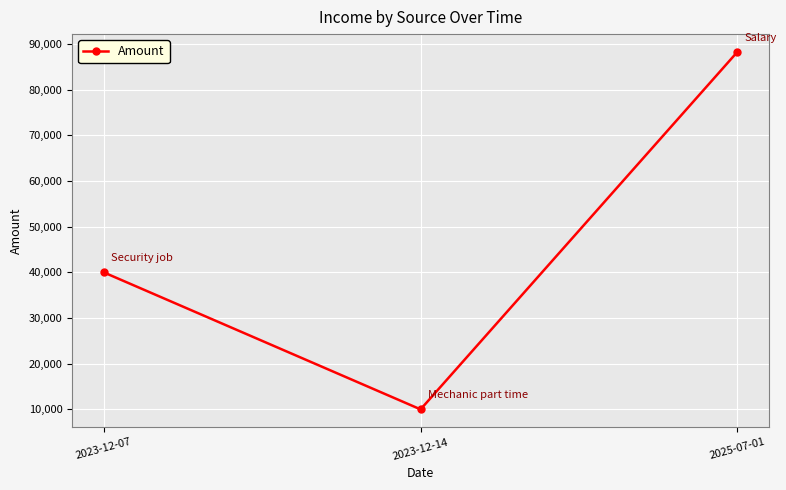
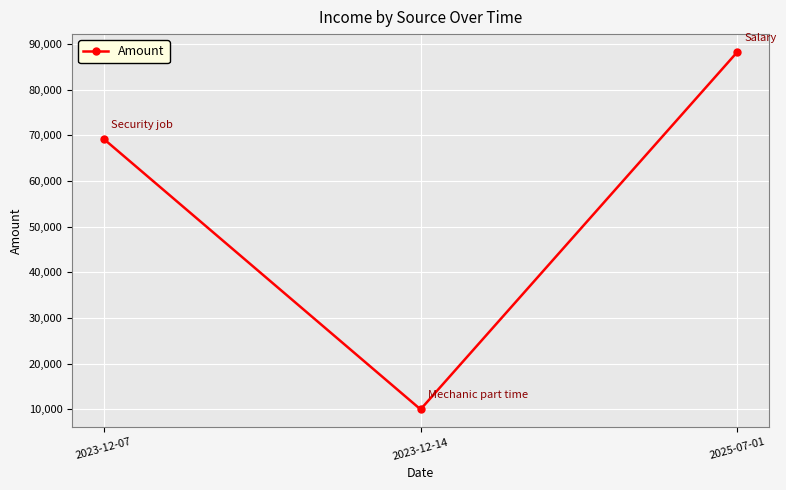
2023-12-07: 40,000 -> 69,000
